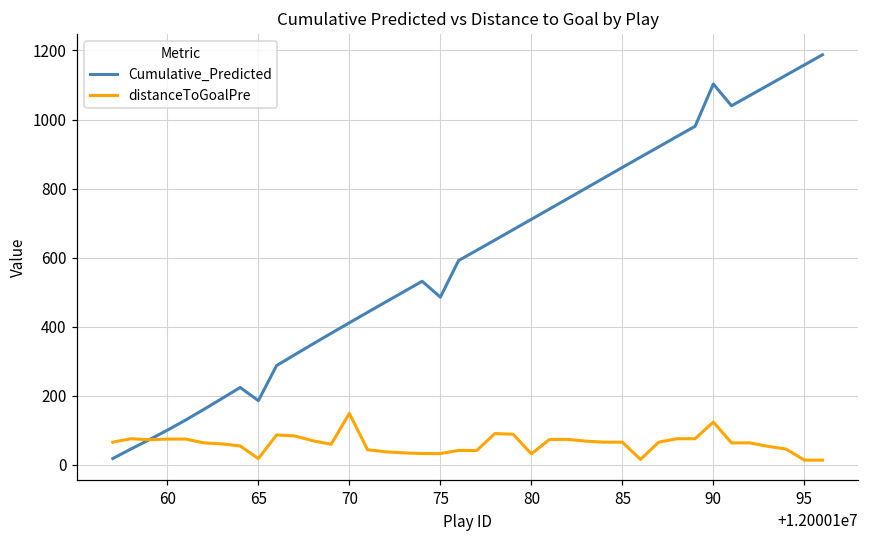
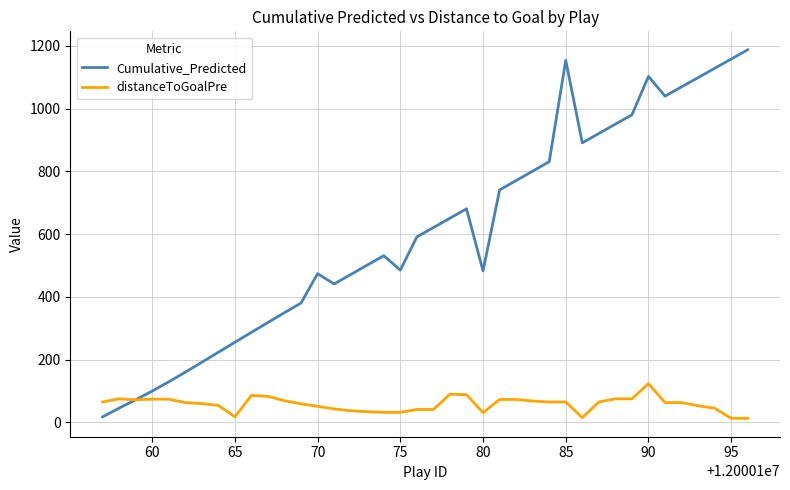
Cumulative_Predicted, 65: 190 -> 260
Cumulative_Predicted, 70: 410 -> 470
distanceToGoalPre, 70: 150 -> 50
Cumulative_Predicted, 80: 710 -> 480
Cumulative_Predicted, 85: 860 -> 1150
